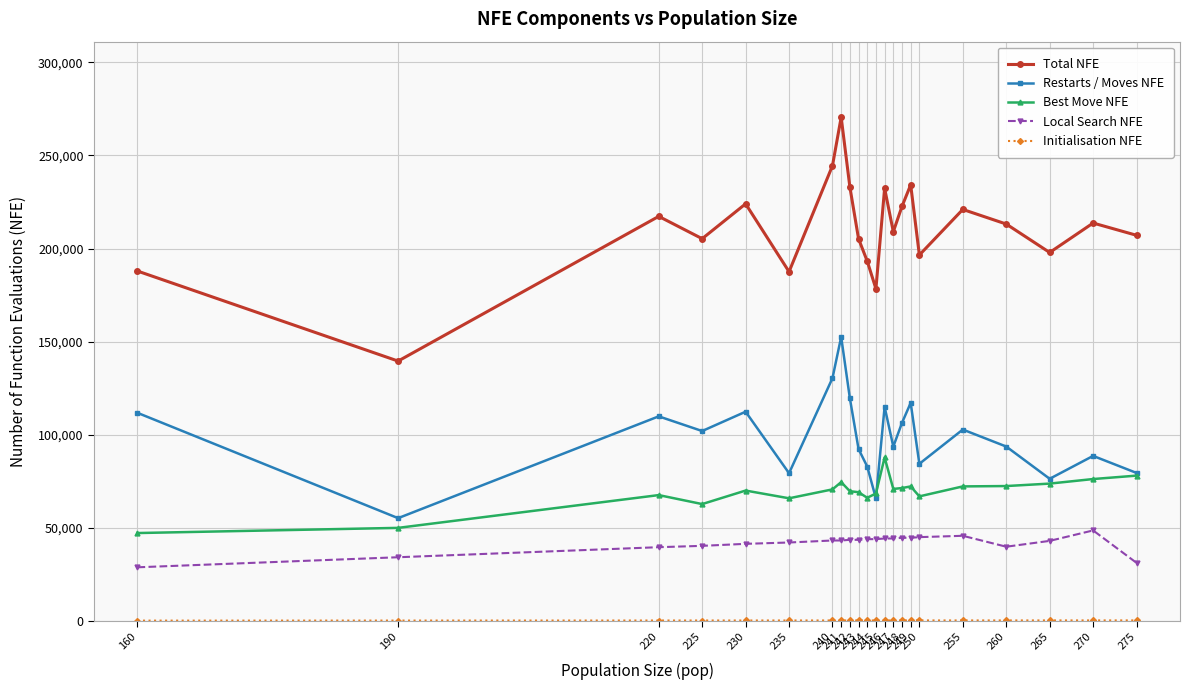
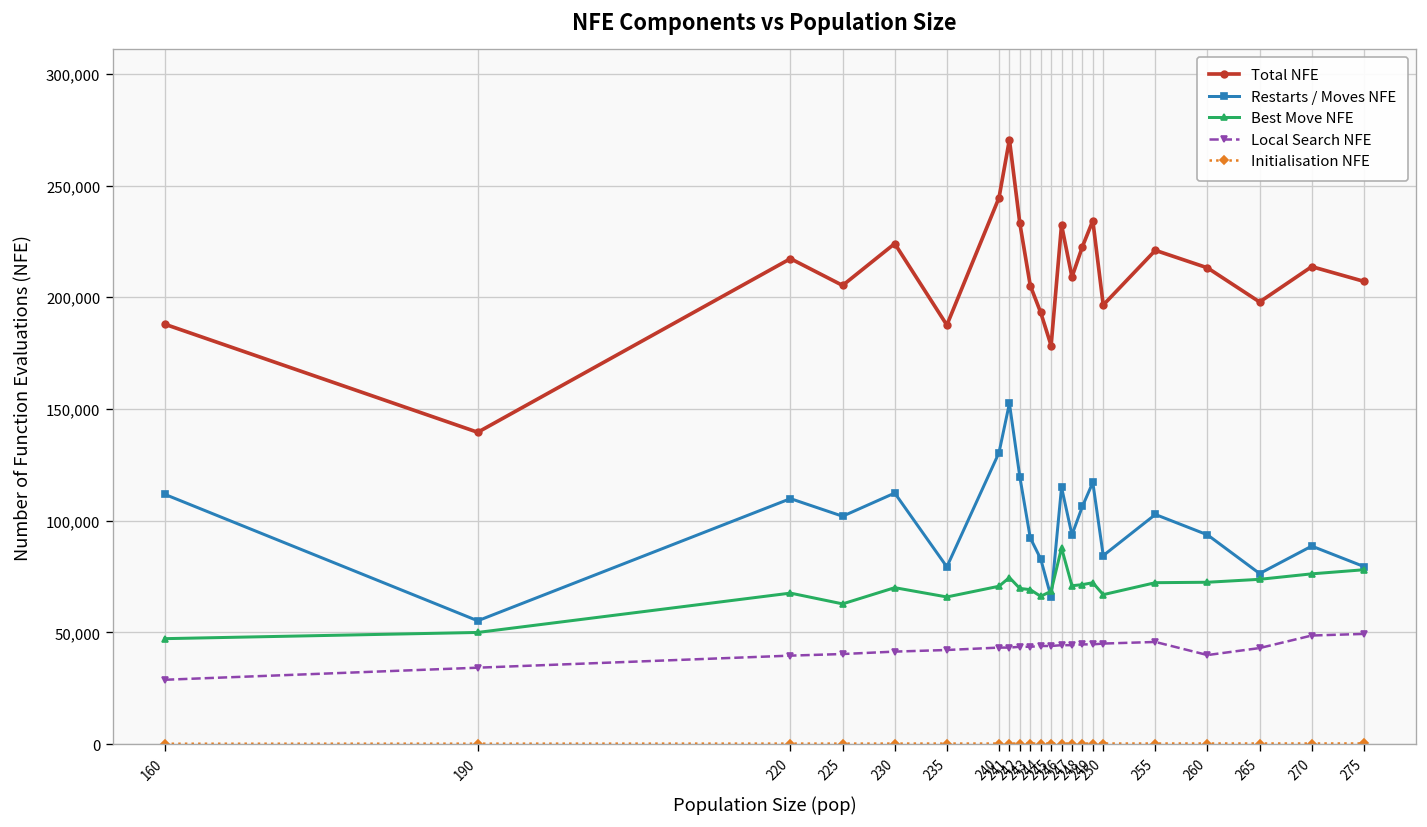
Local Search NFE, 275: 31,000 -> 49,000
